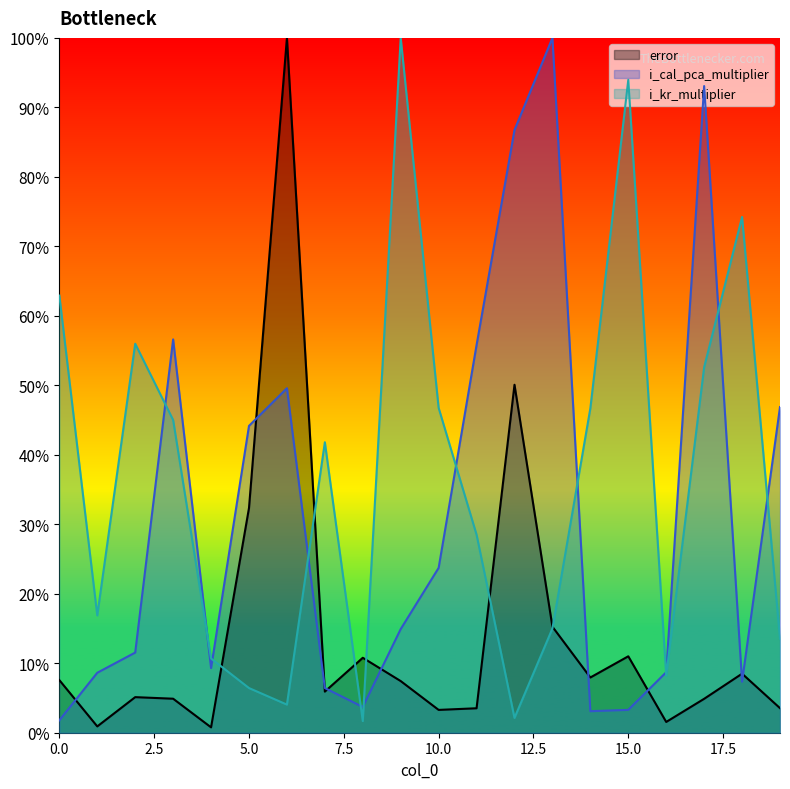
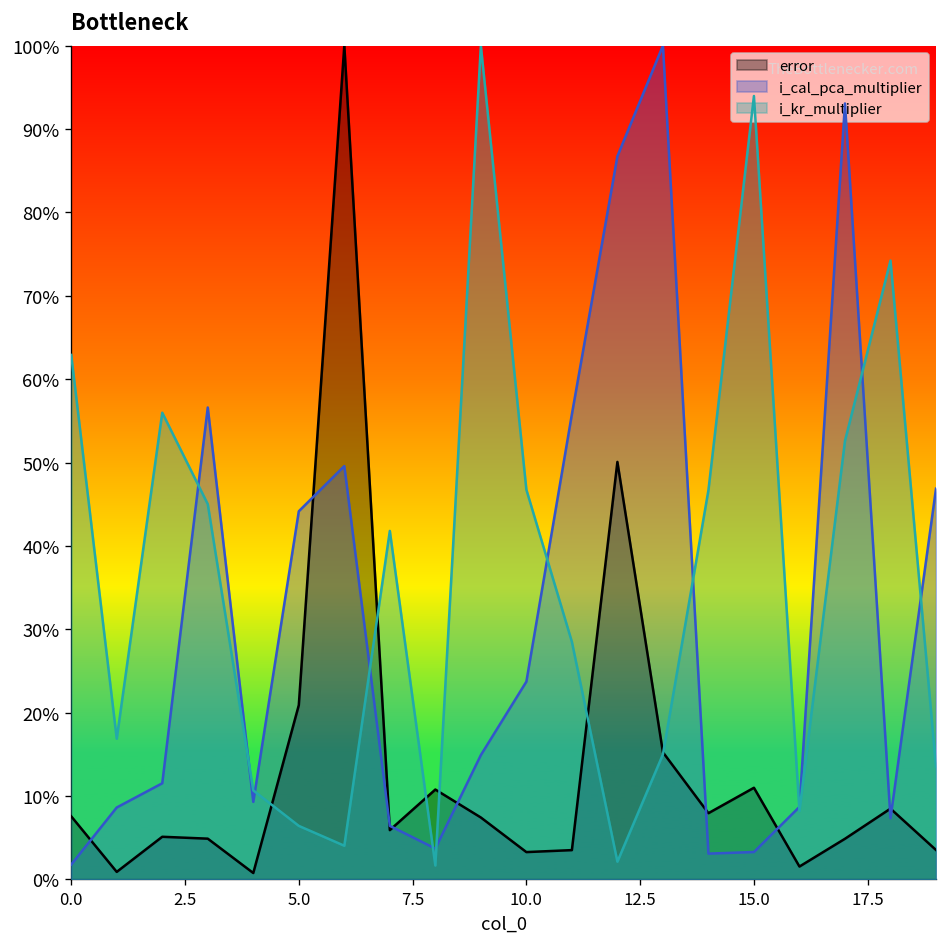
error, 5.0: 32% -> 21%
